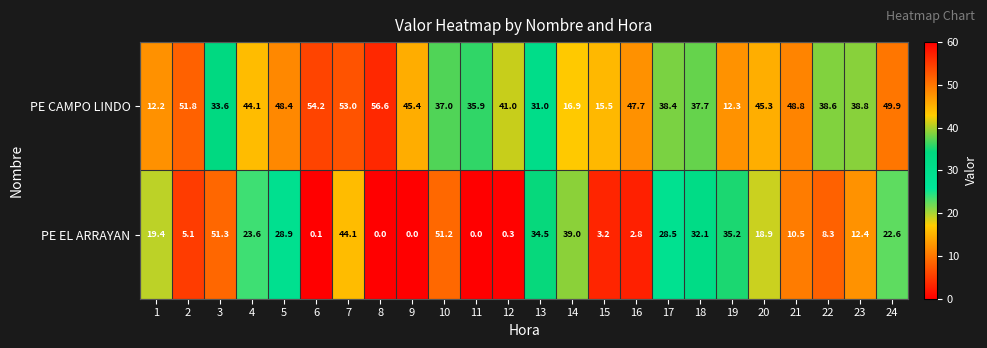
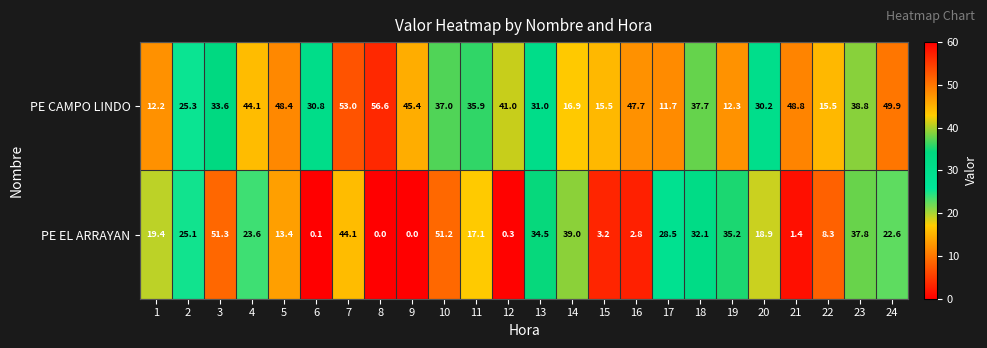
PE CAMPO LINDO, 2: 51.8 -> 25.3
PE CAMPO LINDO, 6: 54.2 -> 30.8
PE CAMPO LINDO, 17: 38.4 -> 11.7
PE CAMPO LINDO, 20: 45.3 -> 30.2
PE CAMPO LINDO, 22: 38.6 -> 15.5
PE EL ARRAYAN, 2: 5.1 -> 25.1
PE EL ARRAYAN, 5: 28.9 -> 13.4
PE EL ARRAYAN, 11: 0.0 -> 17.1
PE EL ARRAYAN, 21: 10.5 -> 1.4
PE EL ARRAYAN, 23: 12.4 -> 37.8
